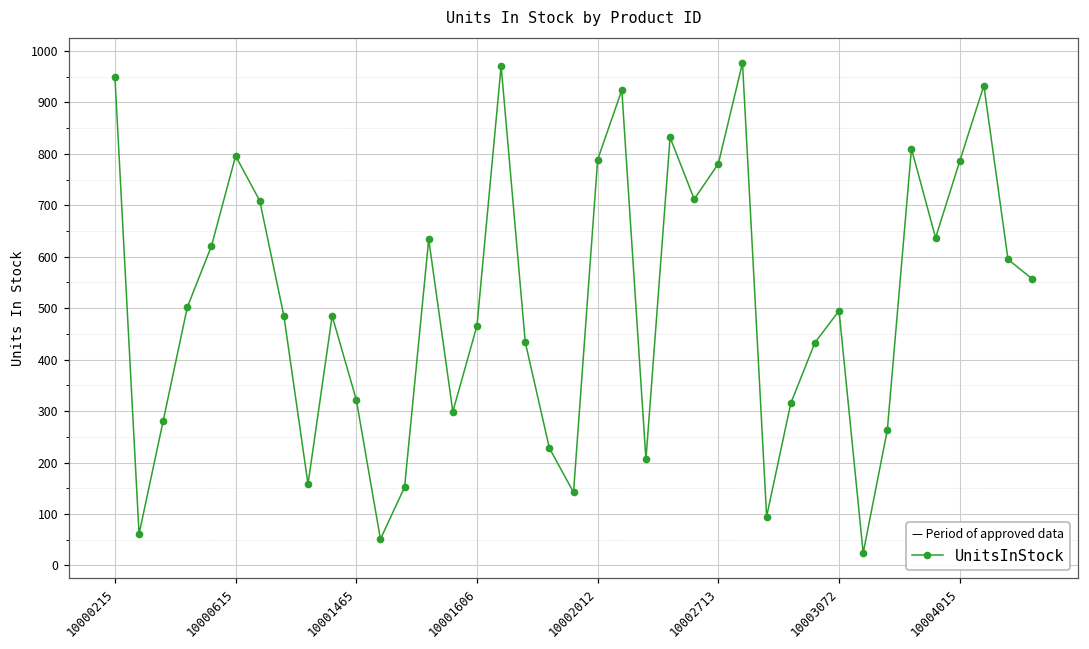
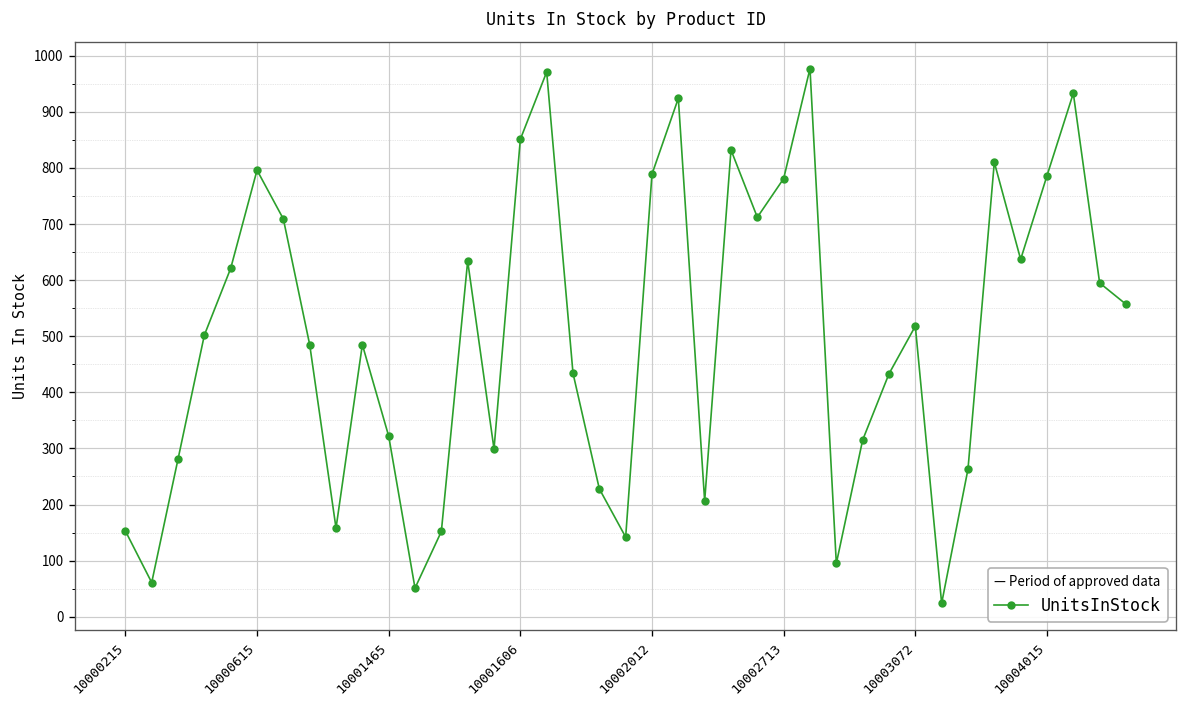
10000215: 950 -> 150
10001606: 470 -> 850
10003072: 500 -> 520
